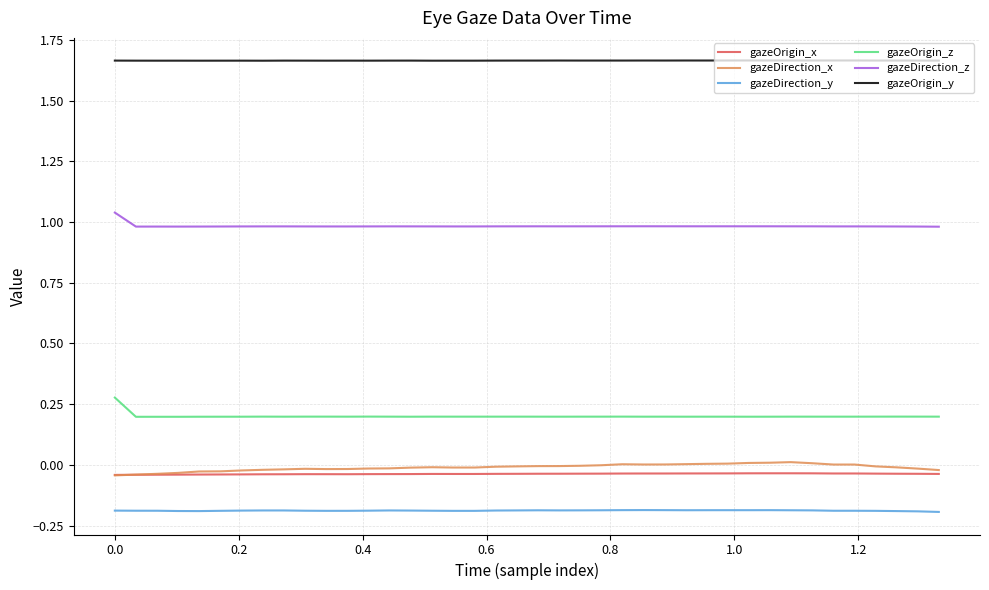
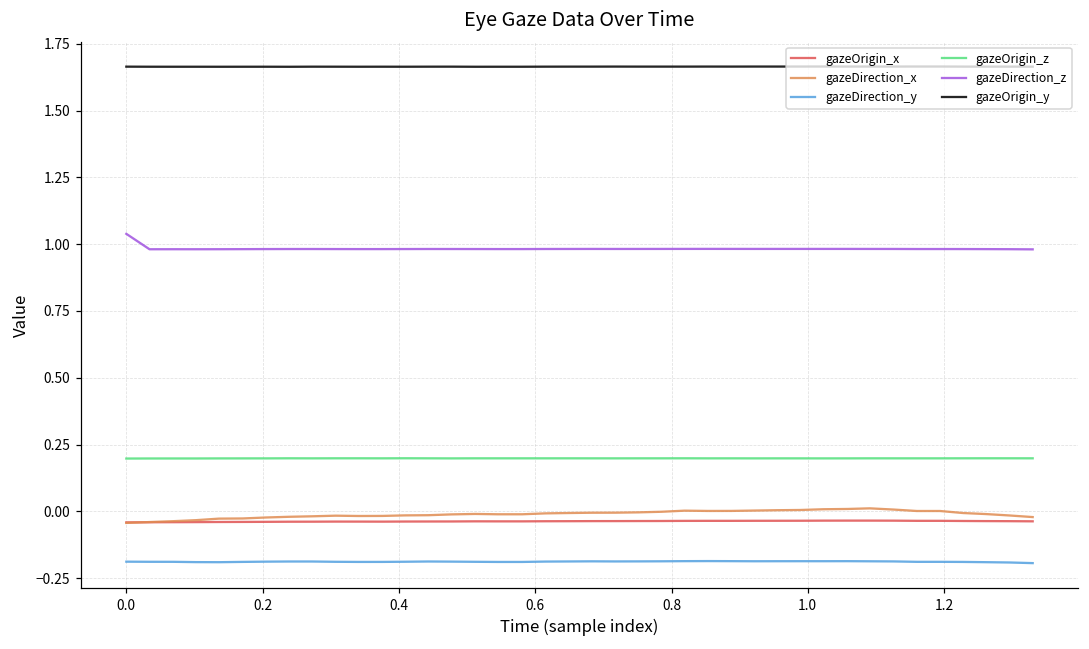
gazeOrigin_z, 0.0: 0.28 -> 0.20
